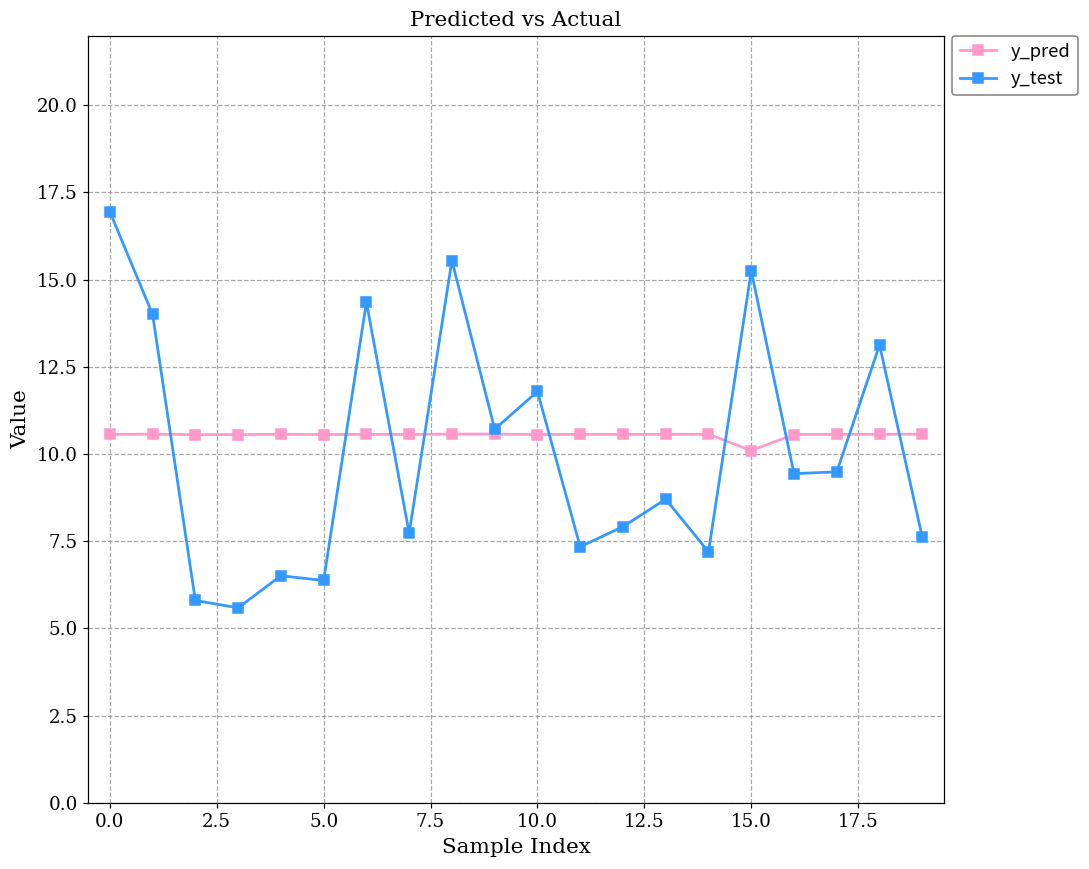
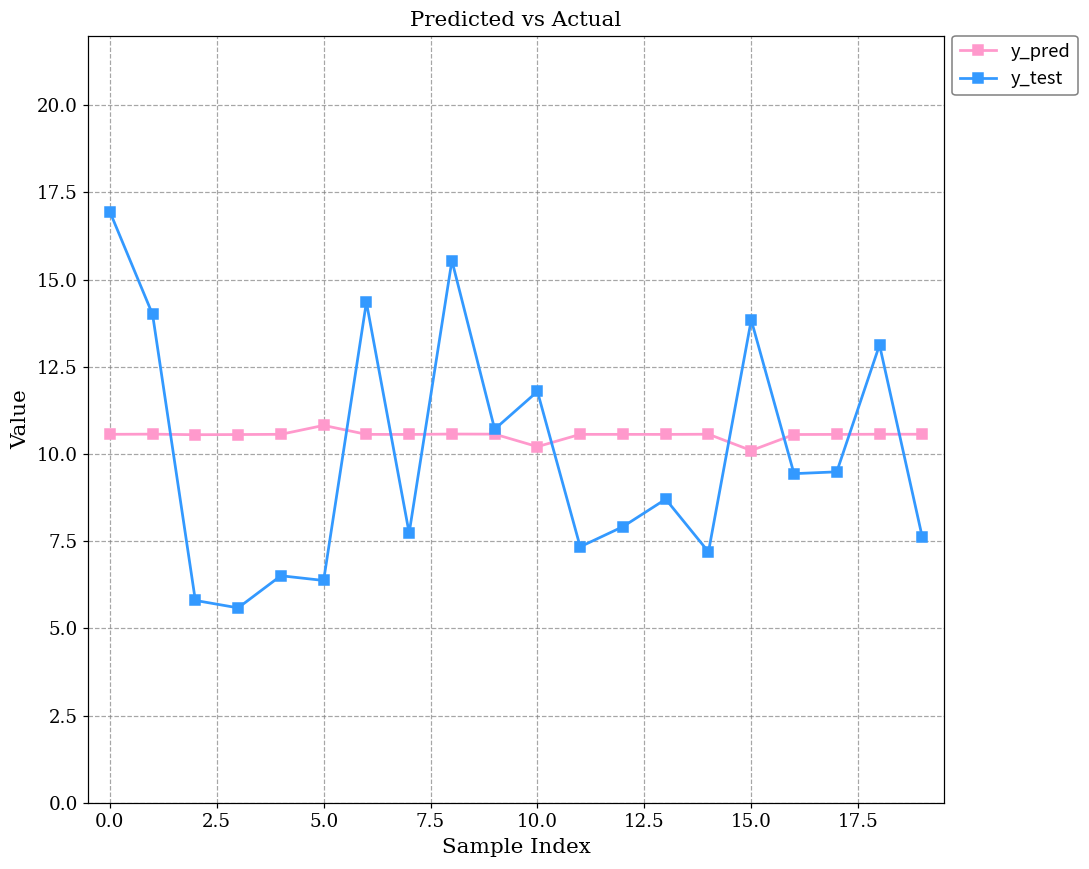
y_pred, 5.0: 10.6 -> 10.8
y_pred, 10.0: 10.6 -> 10.2
y_test, 15.0: 15.3 -> 13.8
